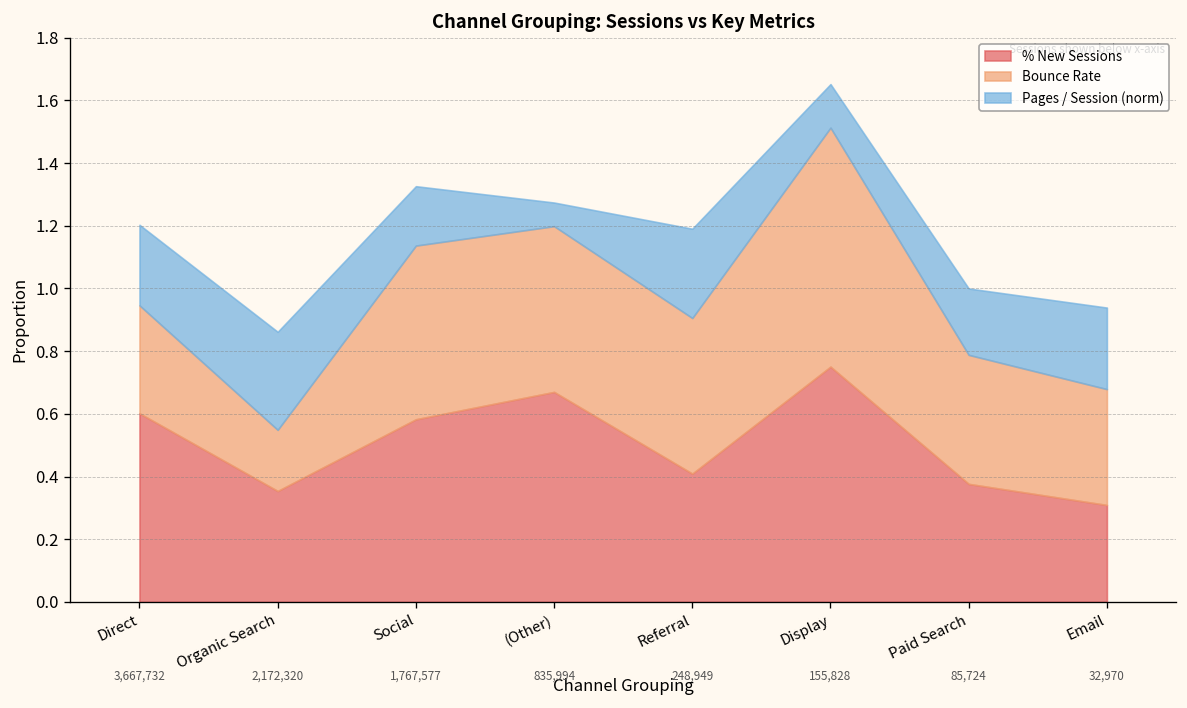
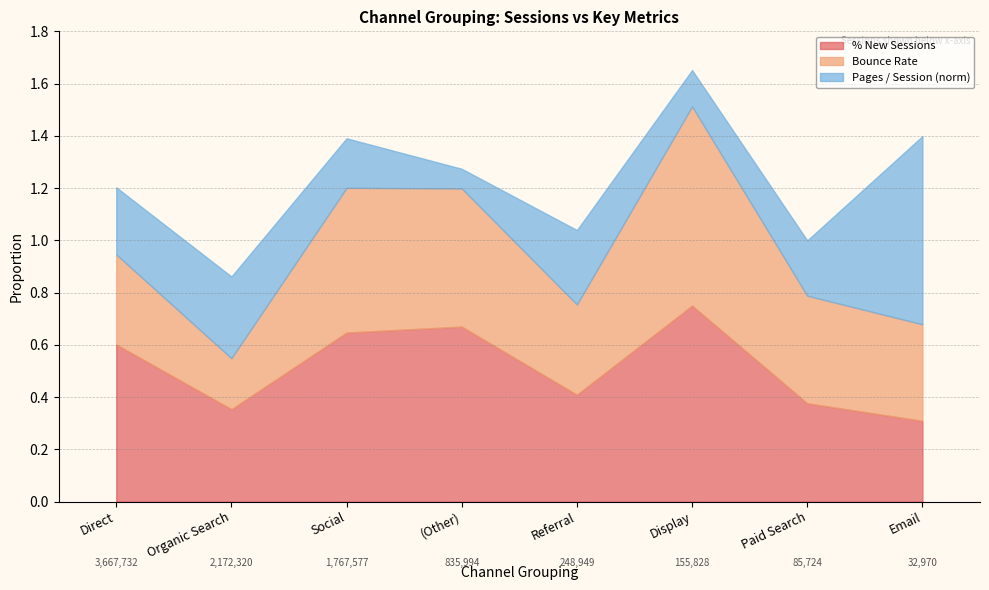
% New Sessions, Social: 0.58 -> 0.65
Bounce Rate, Referral: 0.50 -> 0.35
Pages / Session (norm), Email: 0.26 -> 0.72
